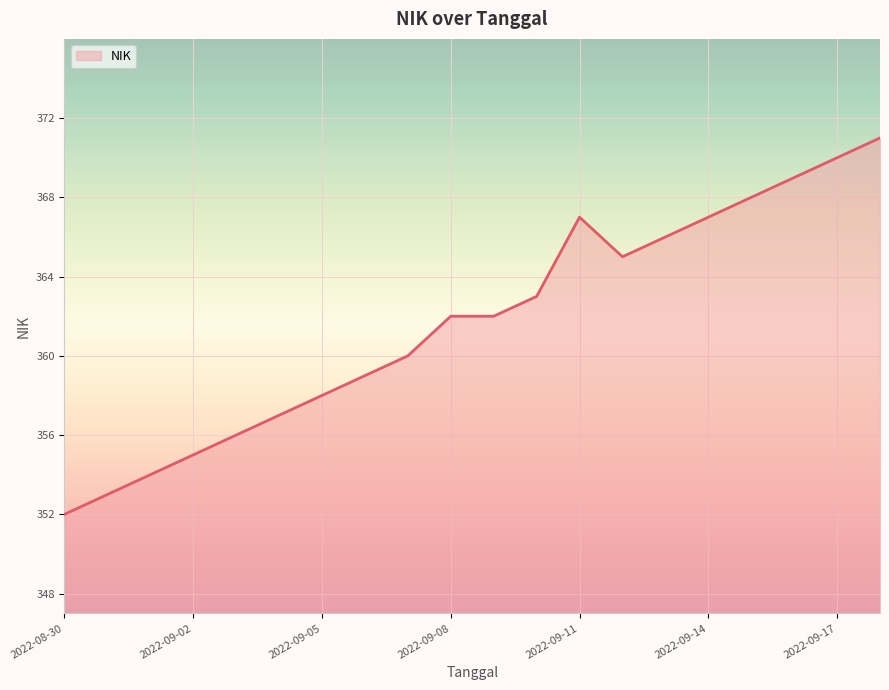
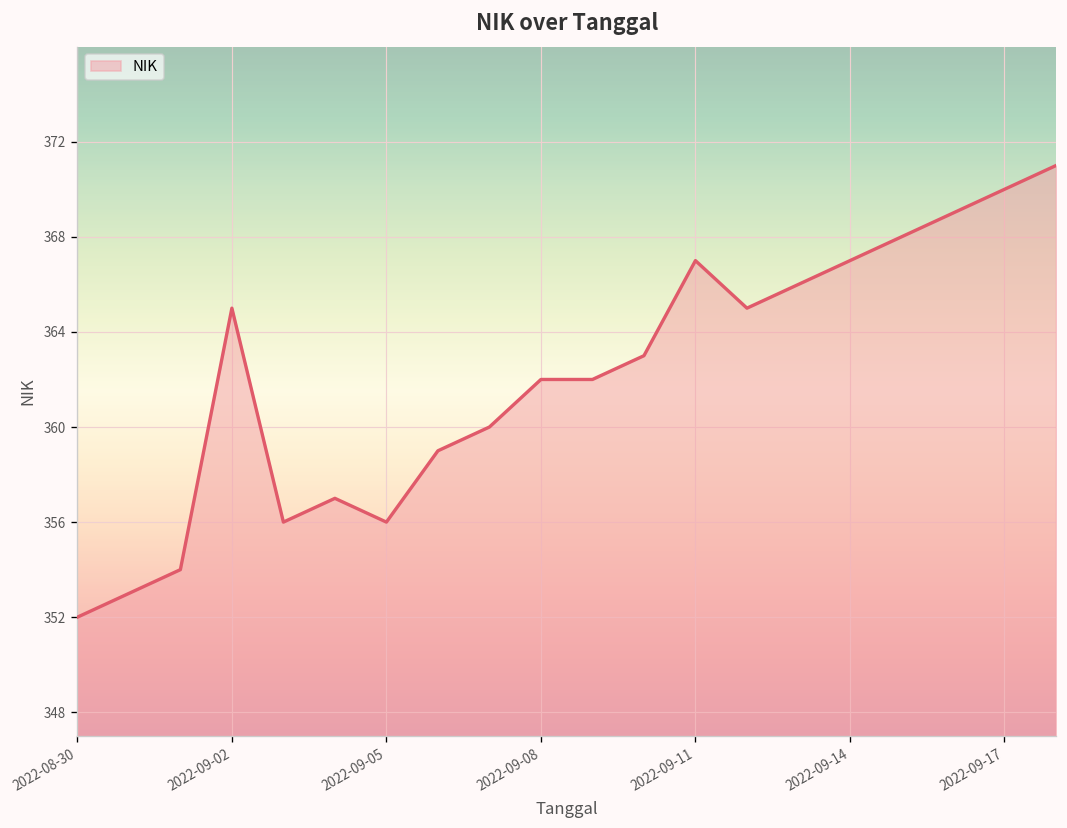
2022-09-02: 355 -> 365
2022-09-05: 358 -> 356
